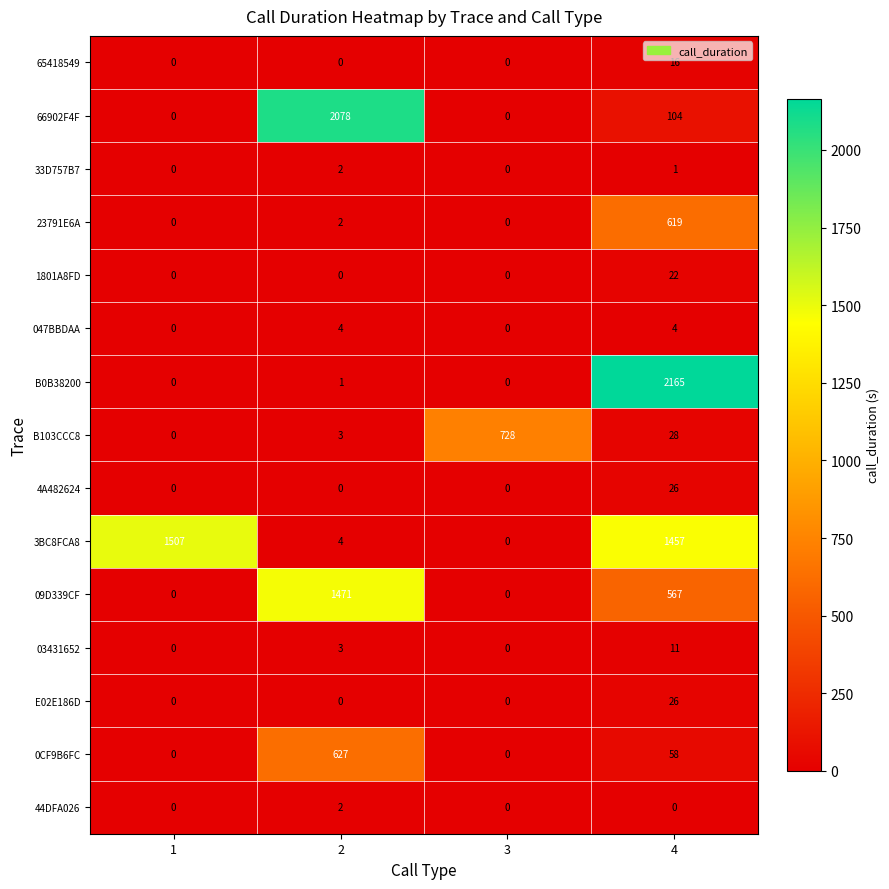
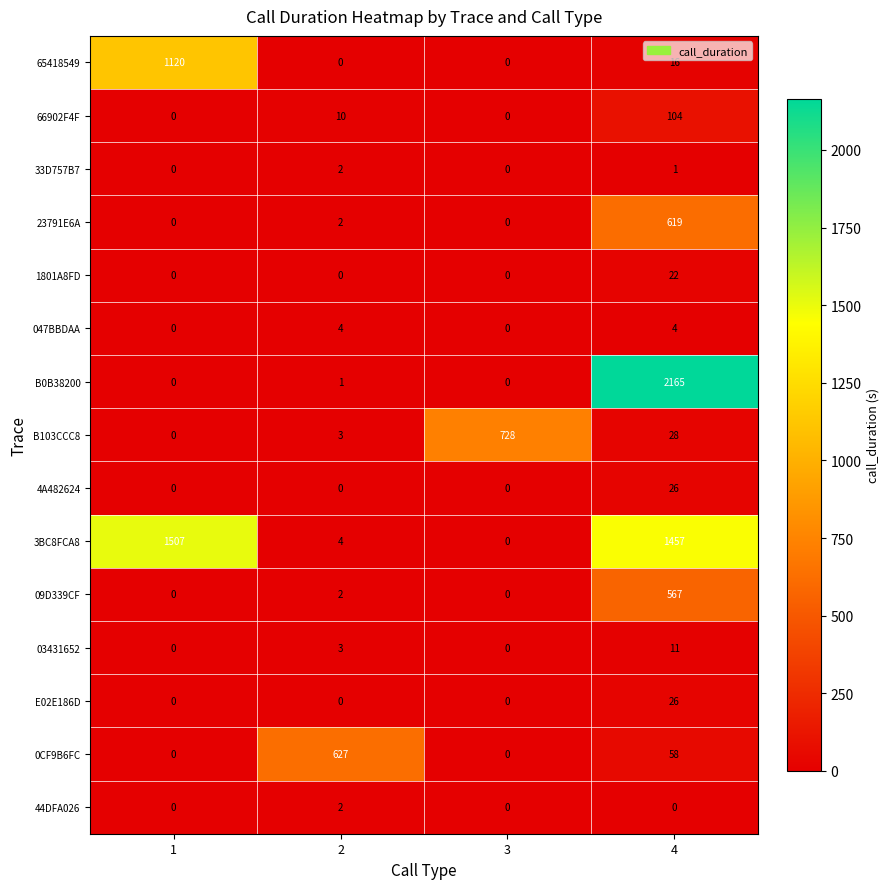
65418549, 1: 0 -> 1120
66902F4F, 2: 2078 -> 10
09D339CF, 2: 1471 -> 2
